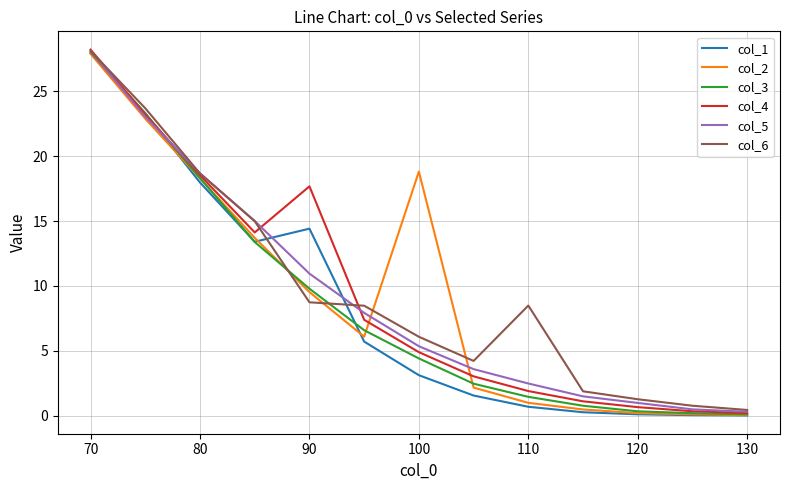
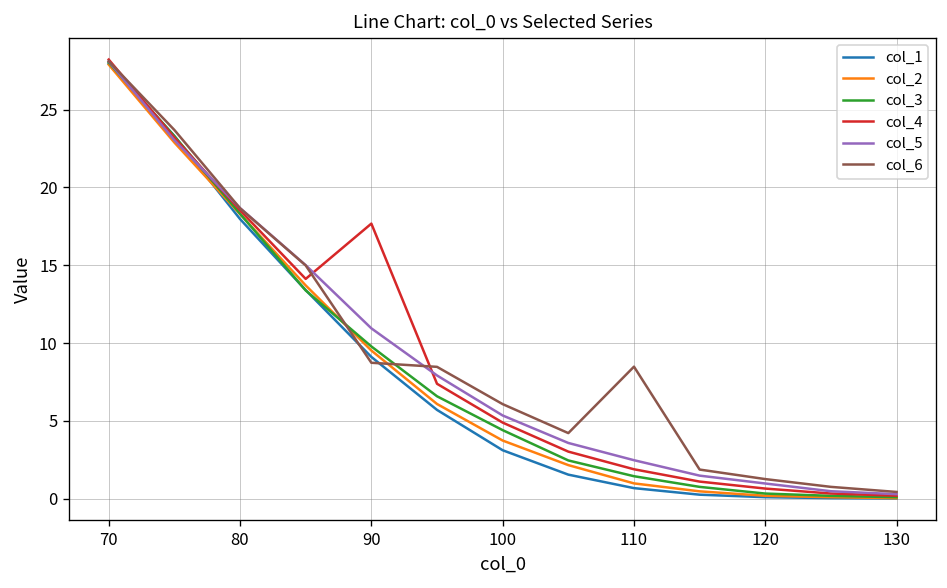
col_1, 90: 14.4 -> 9.1
col_2, 100: 18.8 -> 3.7
